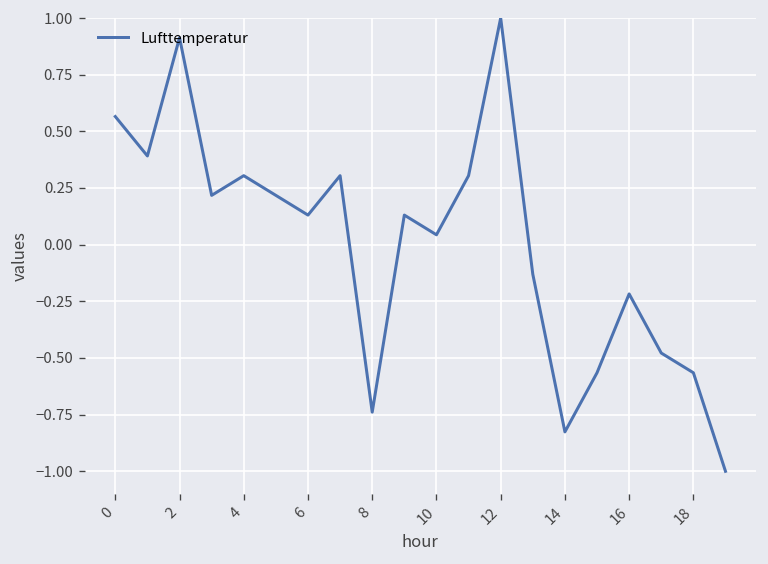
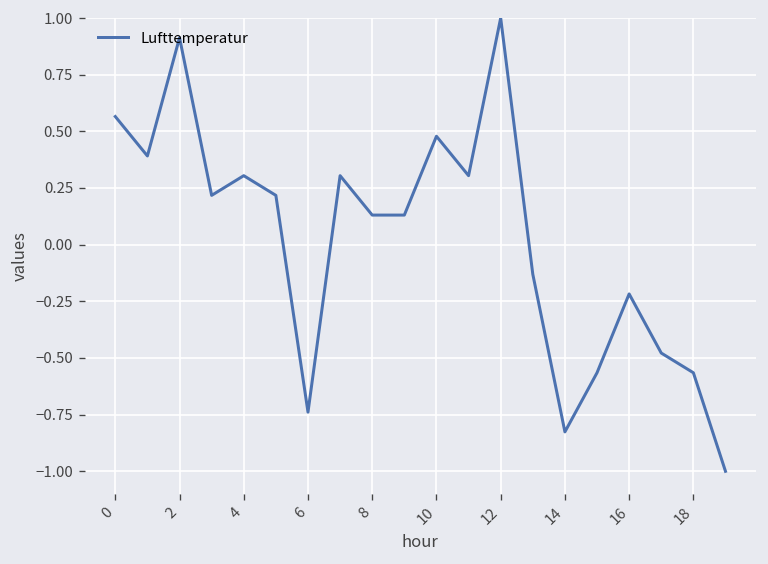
6: 0.13 -> -0.74
8: -0.74 -> 0.13
10: 0.04 -> 0.48
